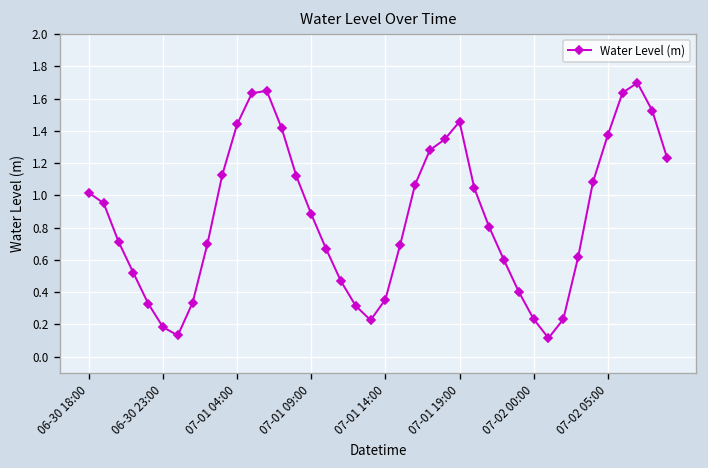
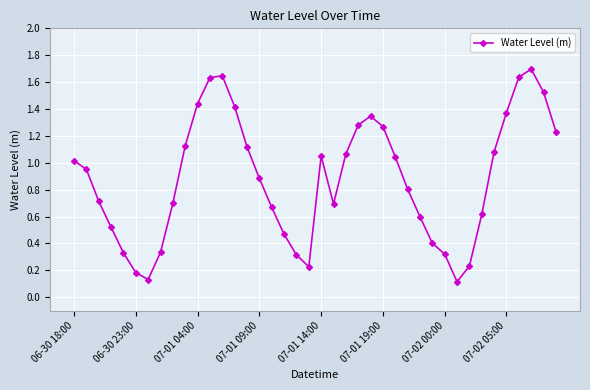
07-01 14:00: 0.35 -> 1.05
07-01 19:00: 1.46 -> 1.27
07-02 00:00: 0.23 -> 0.32
